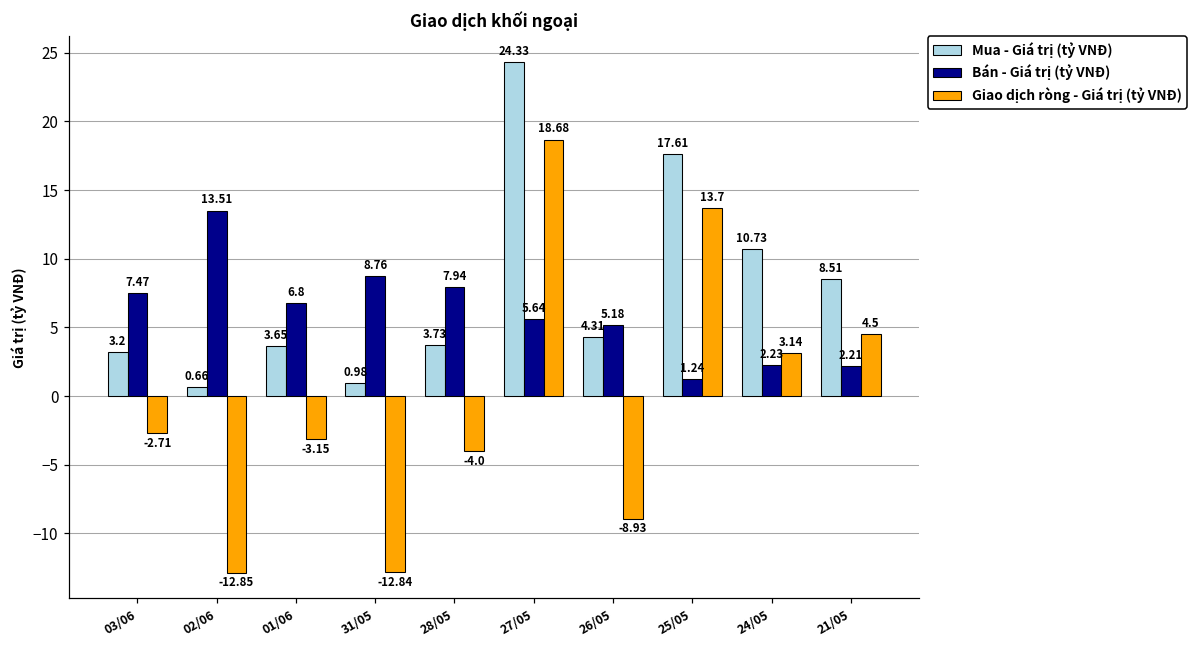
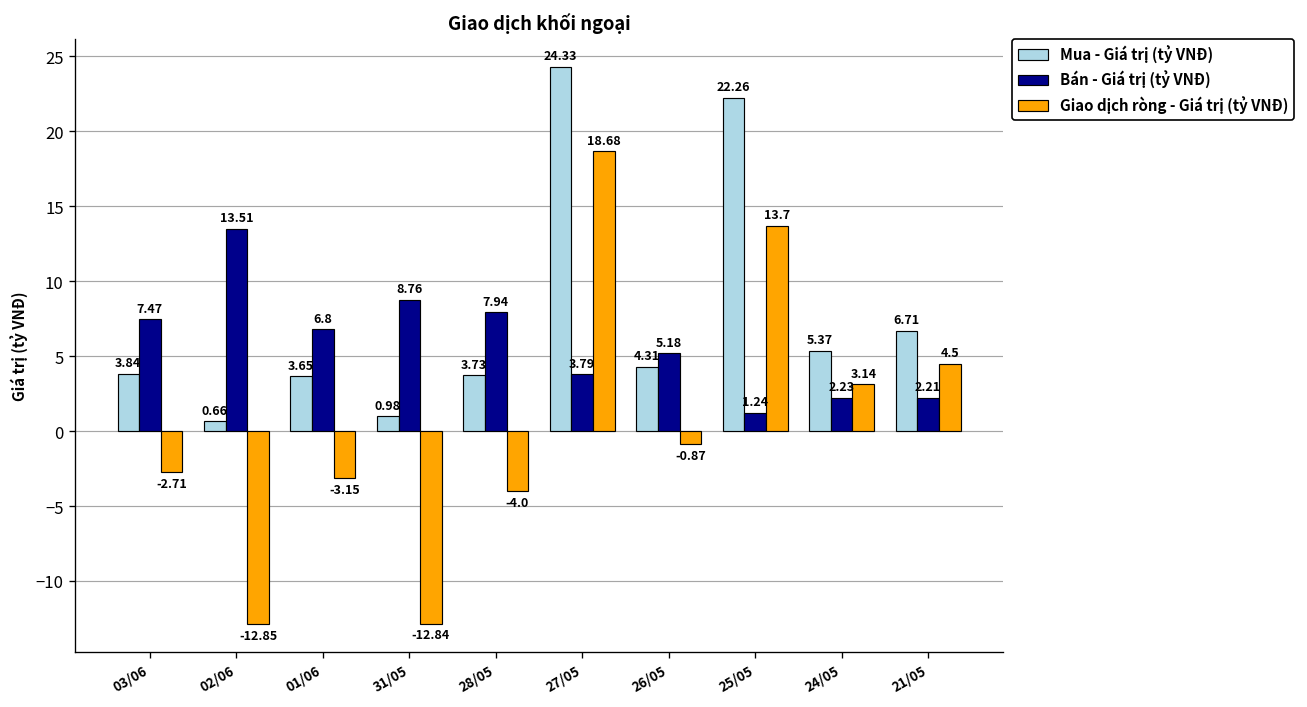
Mua - Giá trị (tỷ VNĐ), 03/06: 3.2 -> 3.84
Bán - Giá trị (tỷ VNĐ), 27/05: 5.64 -> 3.79
Giao dịch ròng - Giá trị (tỷ VNĐ), 26/05: -8.93 -> -0.87
Mua - Giá trị (tỷ VNĐ), 25/05: 17.61 -> 22.26
Mua - Giá trị (tỷ VNĐ), 24/05: 10.73 -> 5.37
Mua - Giá trị (tỷ VNĐ), 21/05: 8.51 -> 6.71
